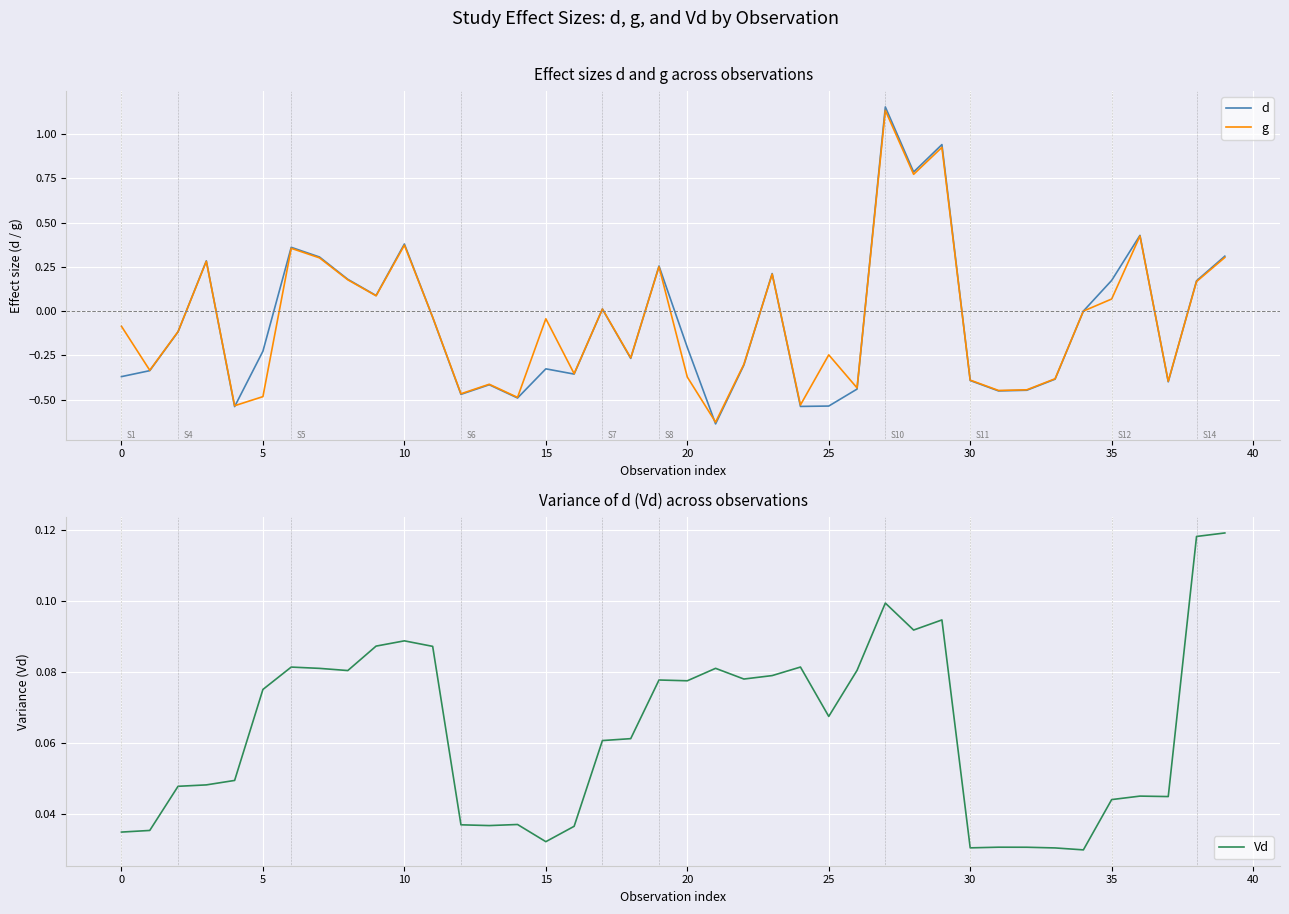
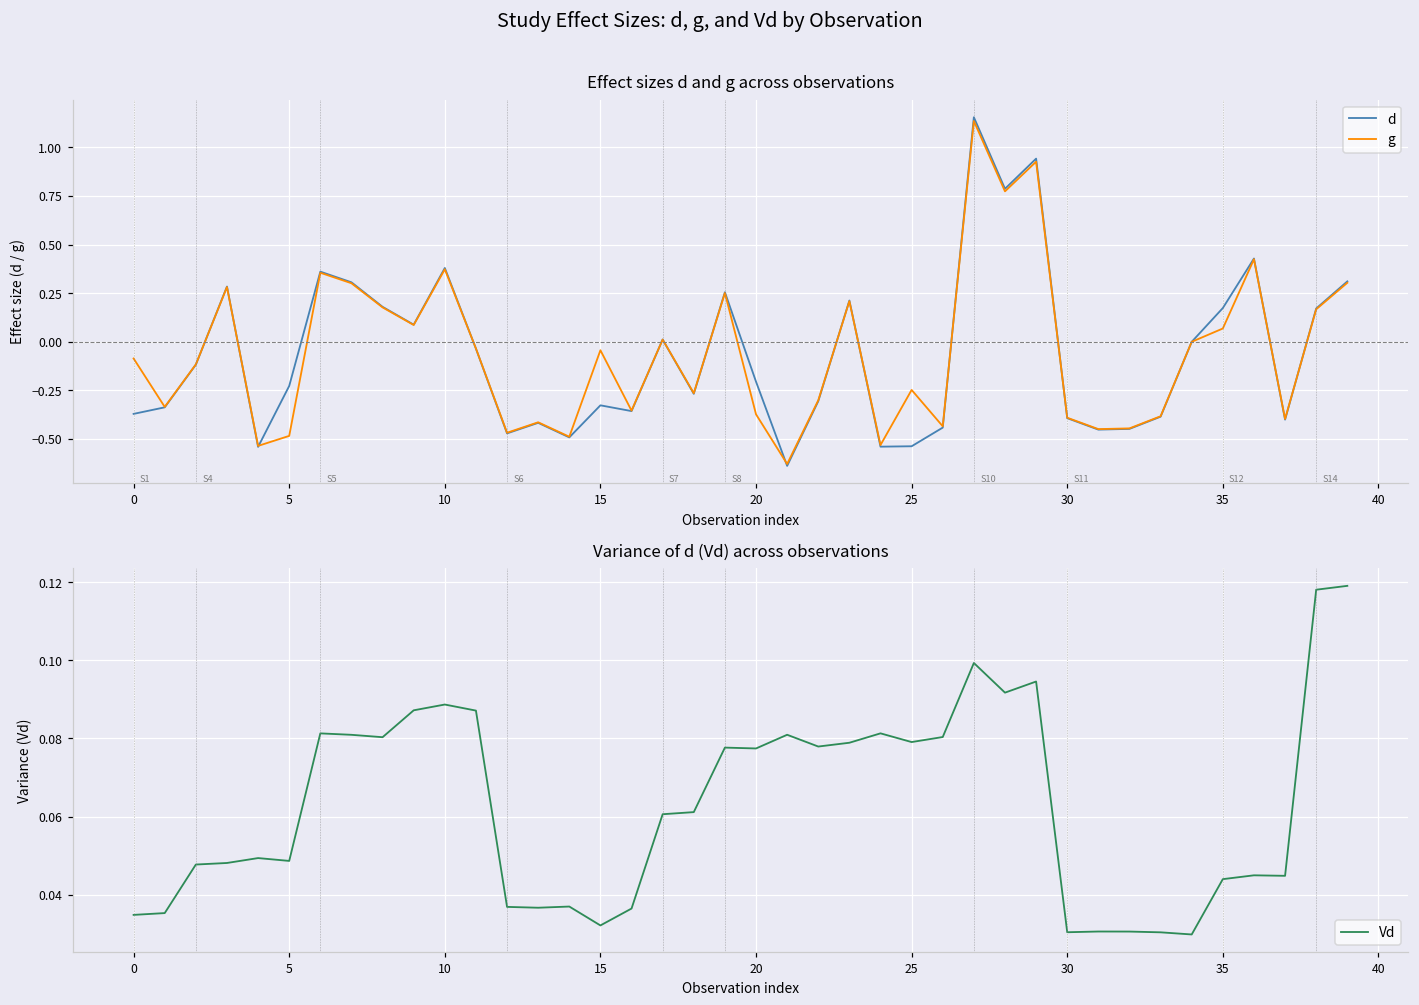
Variance of d (Vd) across observations, 5: 0.075 -> 0.049
Variance of d (Vd) across observations, 25: 0.067 -> 0.079
